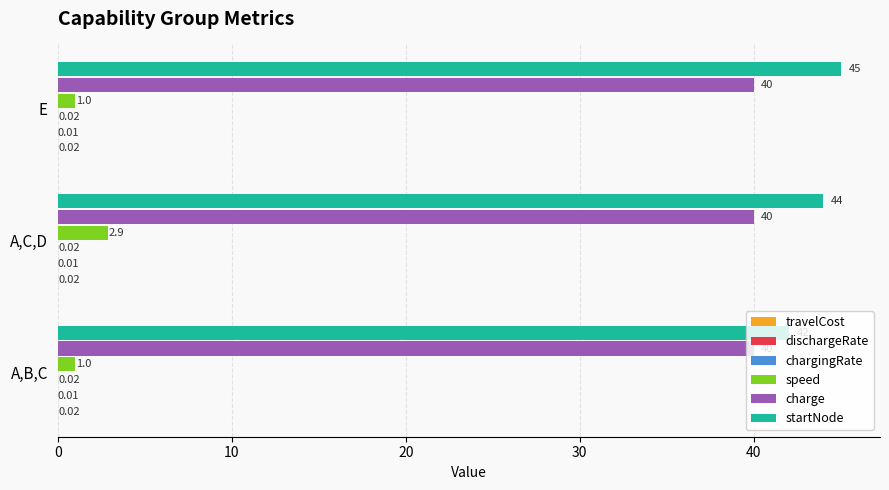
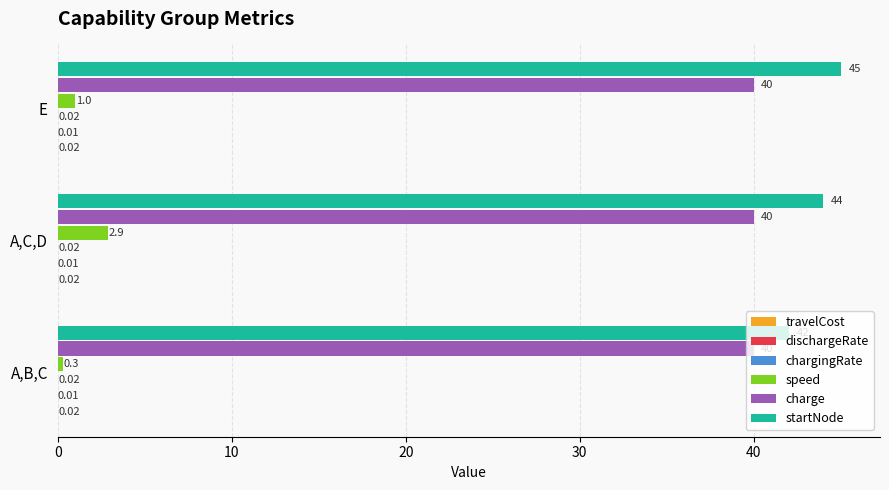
speed, A,B,C: 1.0 -> 0.3
